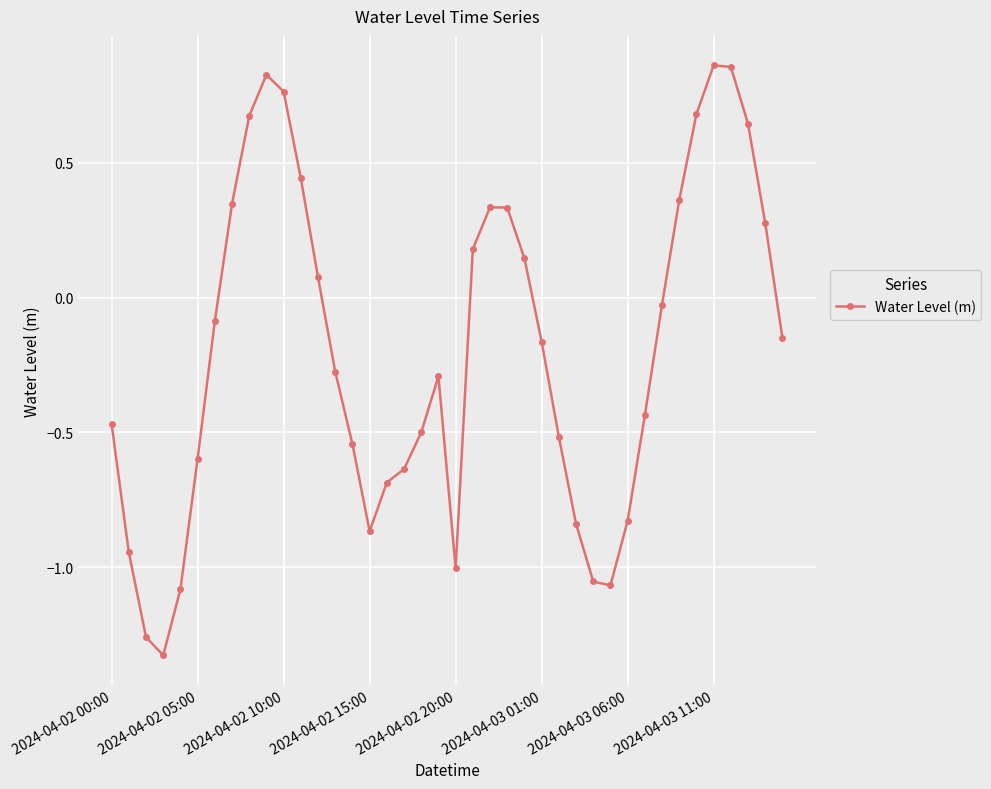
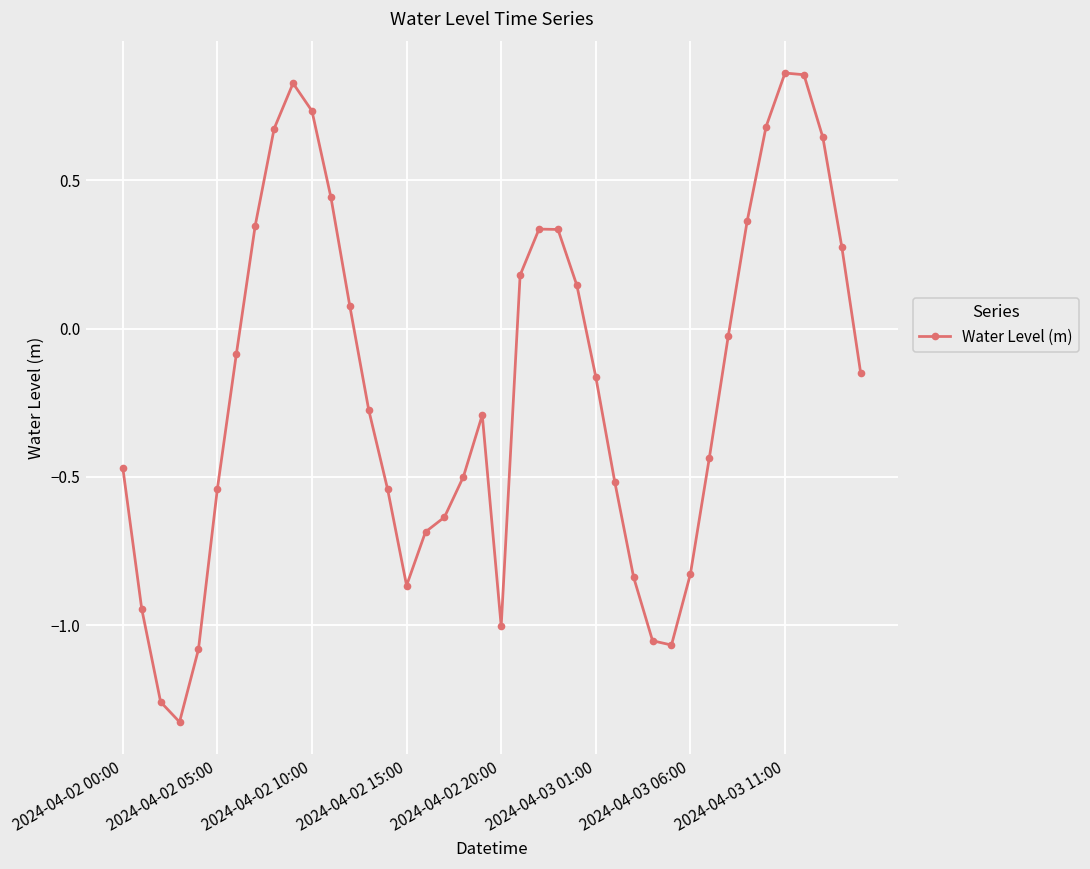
2024-04-02 05:00: -0.60 -> -0.54
2024-04-02 10:00: 0.76 -> 0.73
